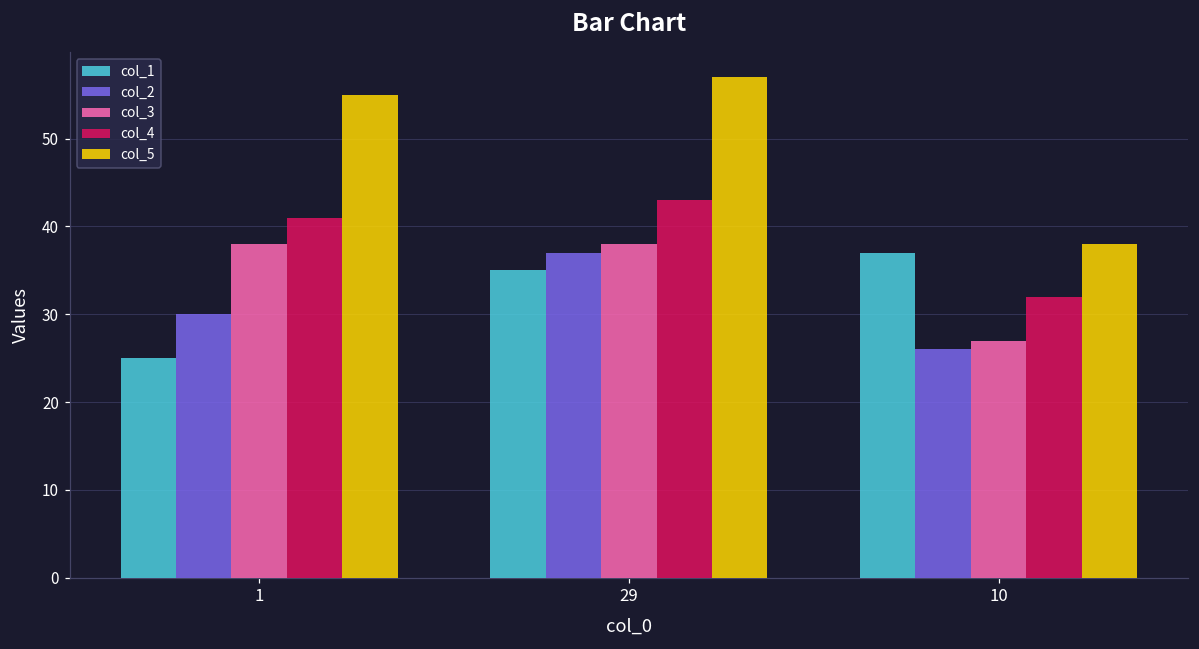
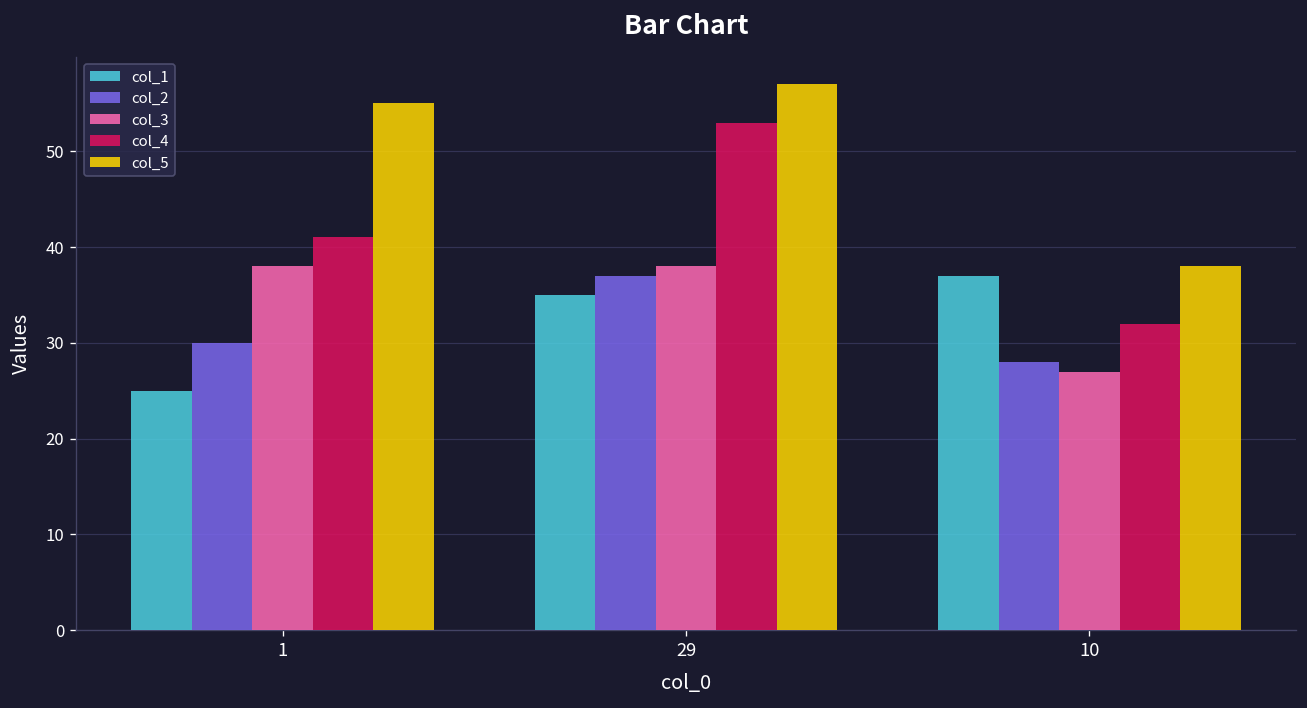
col_4, 29: 43 -> 53
col_2, 10: 26 -> 28
